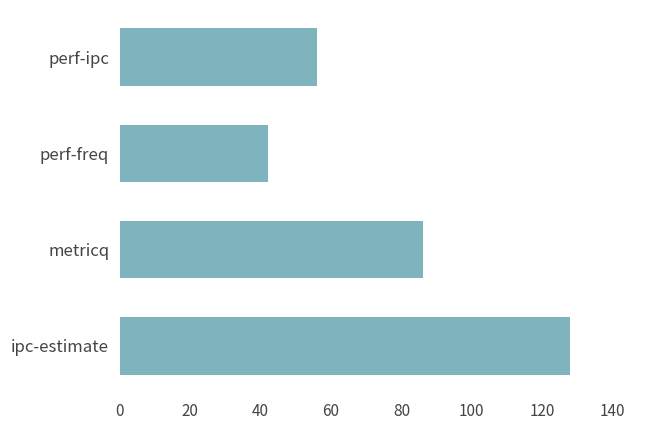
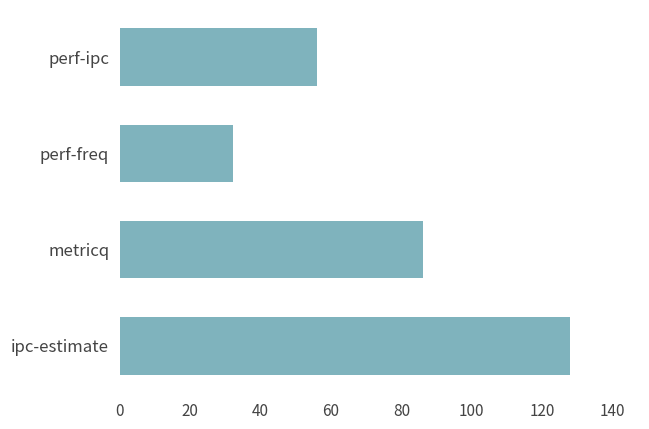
perf-freq: 42 -> 32
